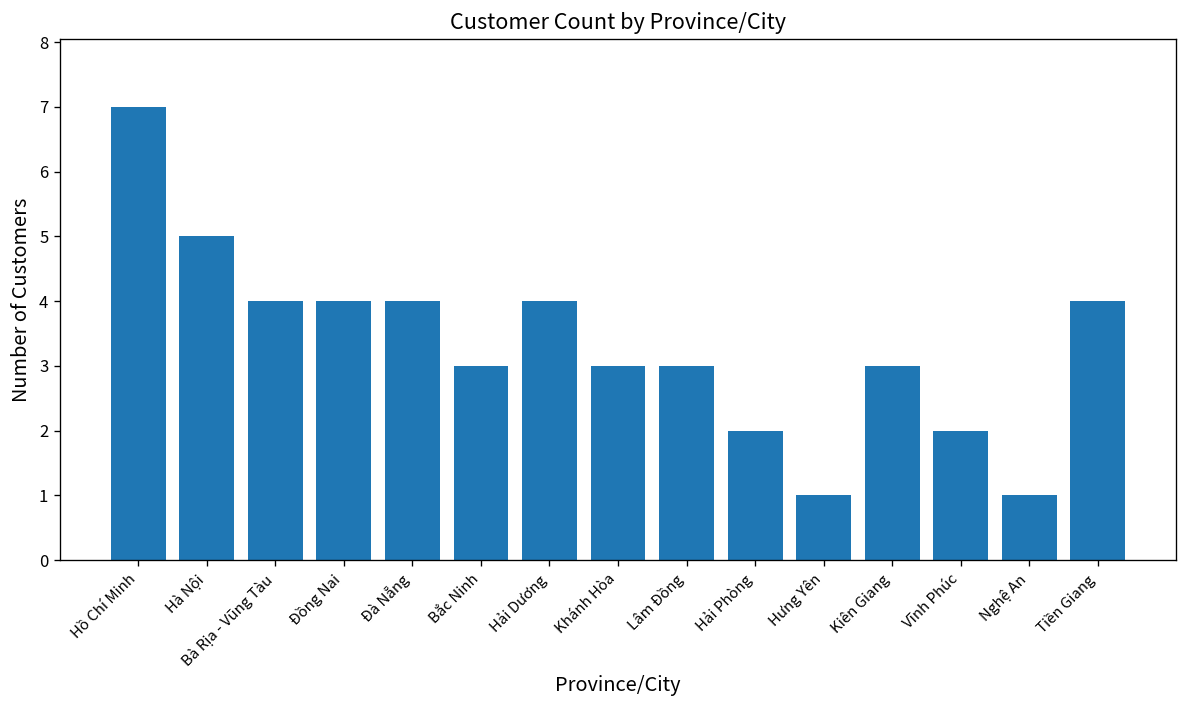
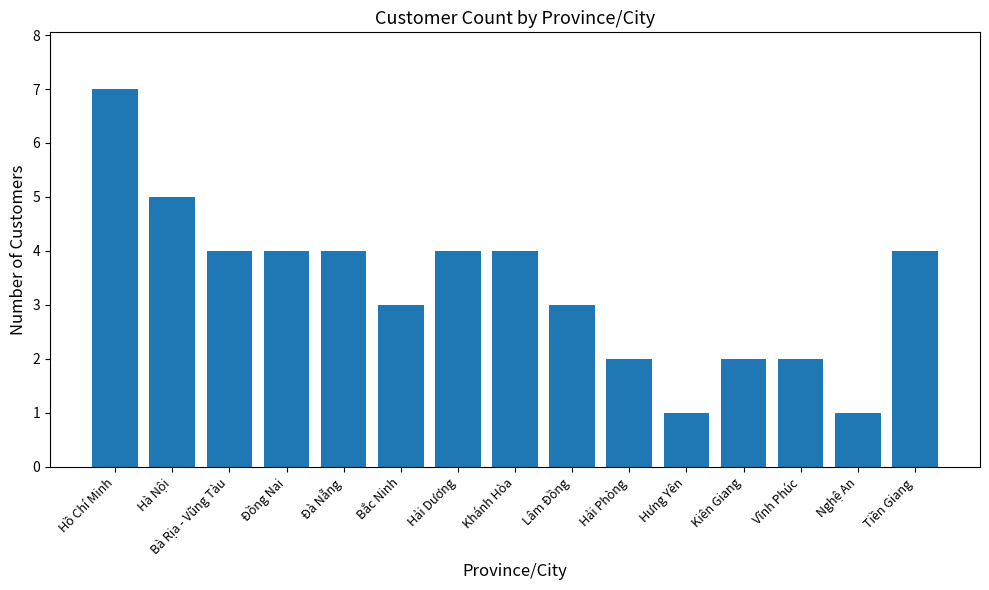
Khánh Hòa: 3 -> 4
Kiên Giang: 3 -> 2
